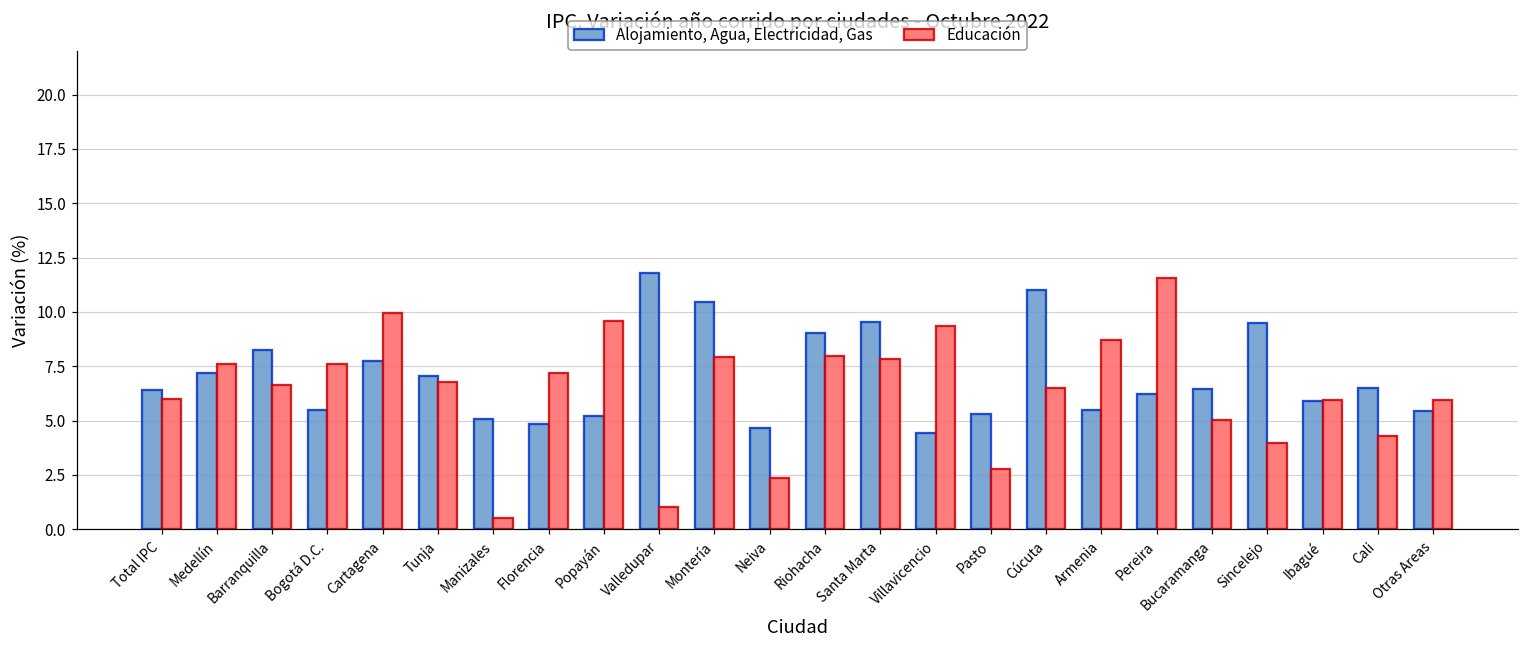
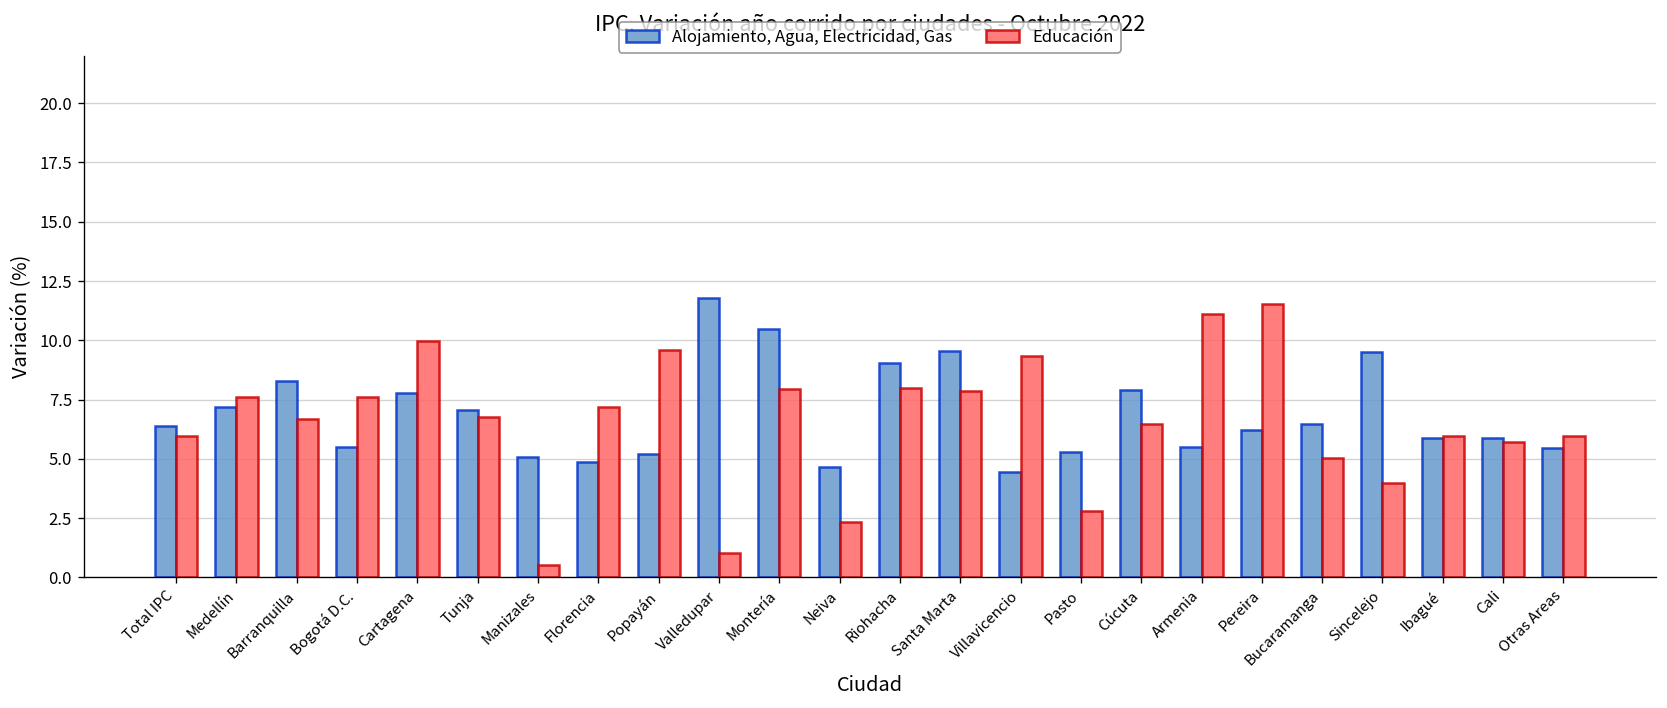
Alojamiento, Agua, Electricidad, Gas, Cúcuta: 11.0 -> 7.9
Educación, Armenia: 8.7 -> 11.1
Alojamiento, Agua, Electricidad, Gas, Cali: 6.5 -> 5.9
Educación, Cali: 4.3 -> 5.7
